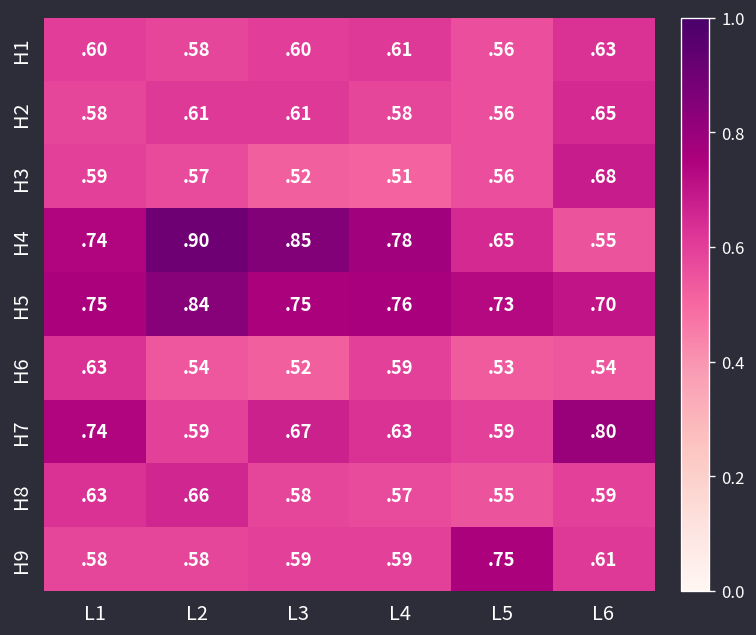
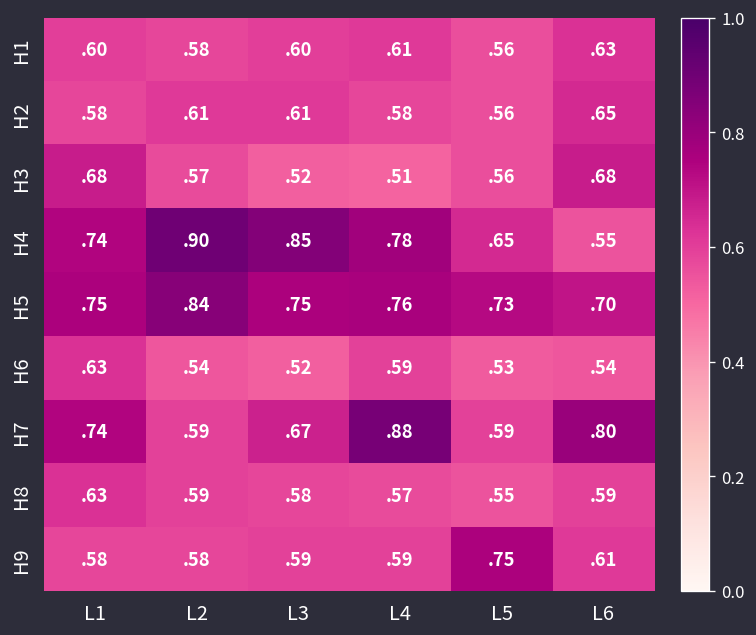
H3, L1: 59 -> 68
H7, L4: 63 -> 88
H8, L2: 66 -> 59
